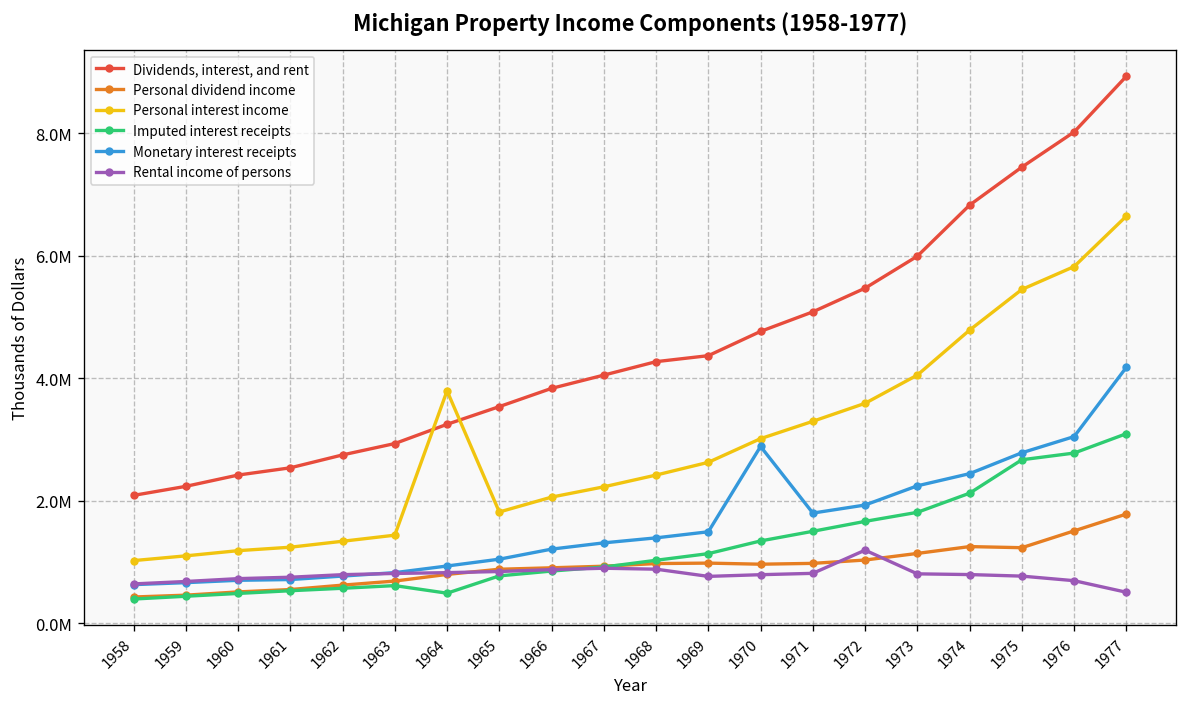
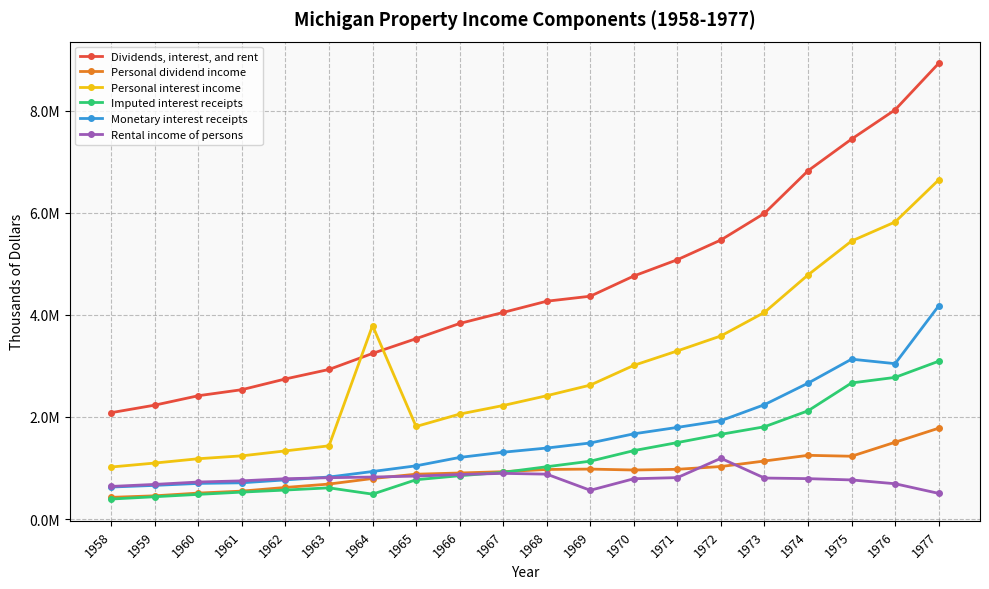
Rental income of persons, 1969: 800000 -> 600000
Monetary interest receipts, 1970: 2900000 -> 1700000
Monetary interest receipts, 1974: 2400000 -> 2700000
Monetary interest receipts, 1975: 2800000 -> 3100000
